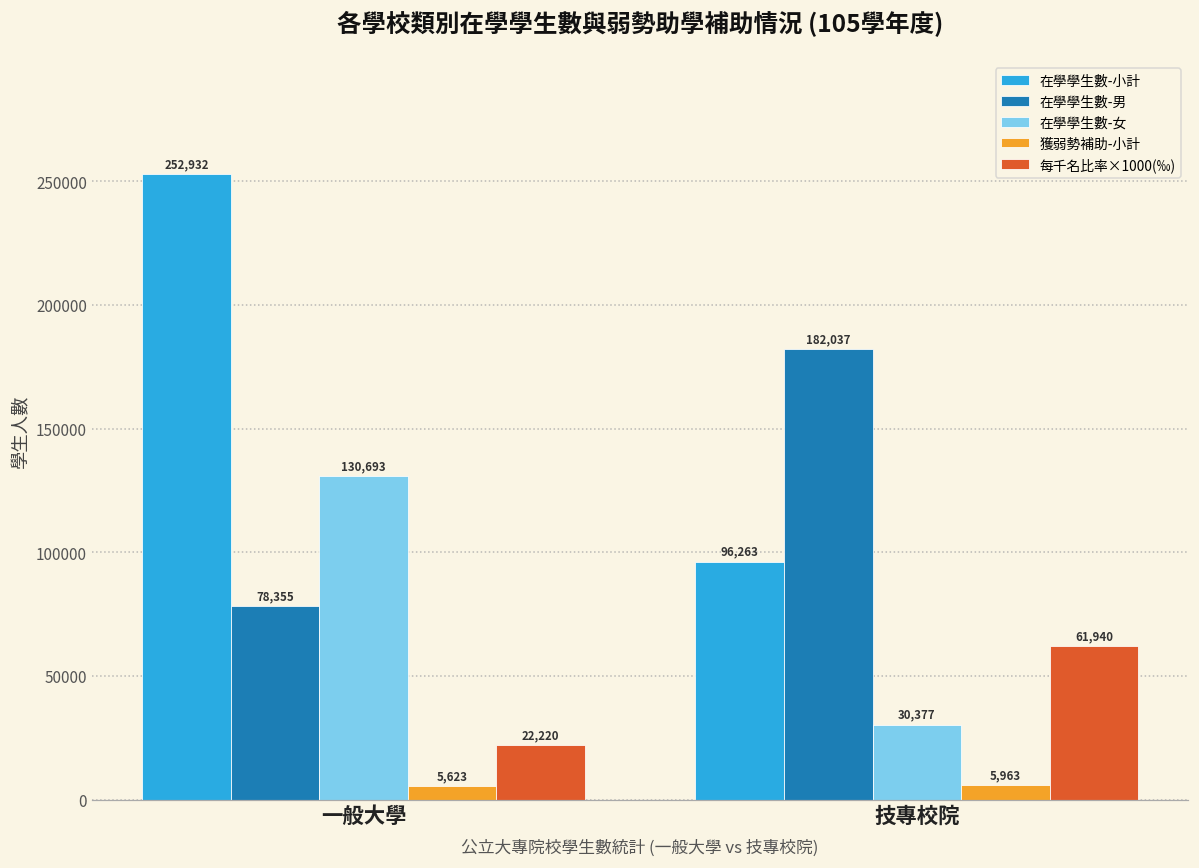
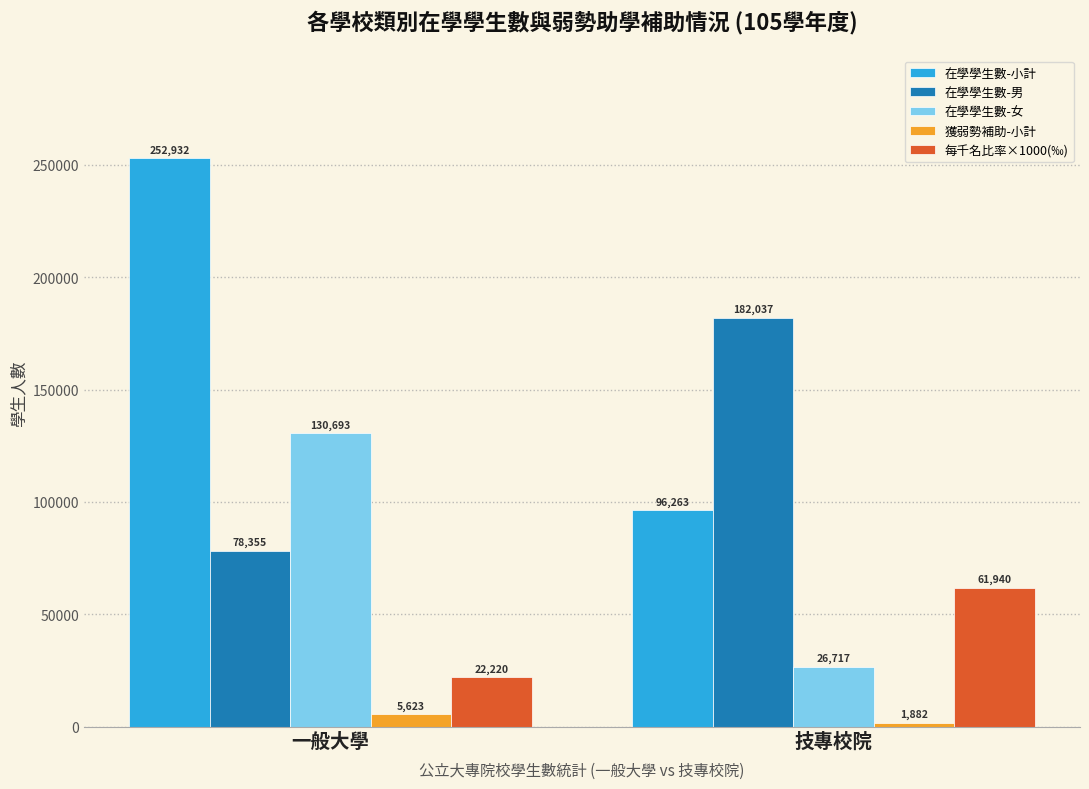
在學學生數-女, 技專校院: 30,377 -> 26,717
獲弱勢補助-小計, 技專校院: 5,963 -> 1,882
